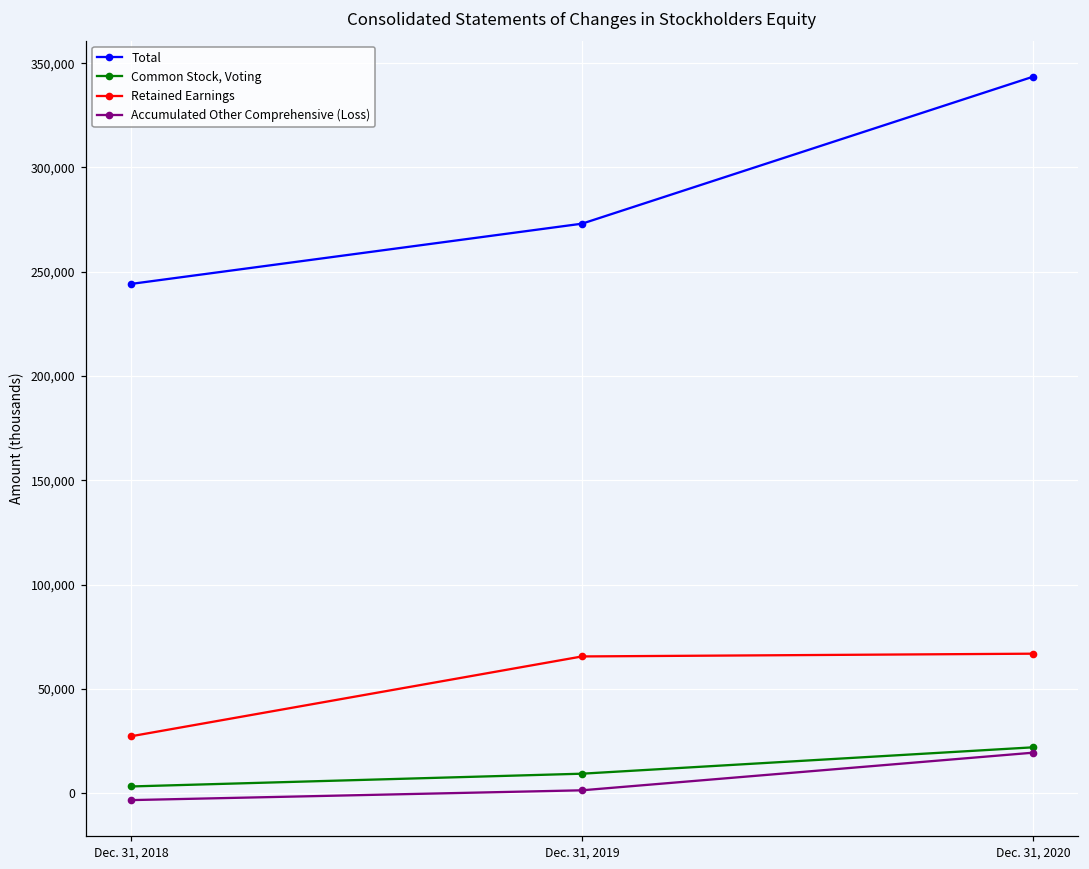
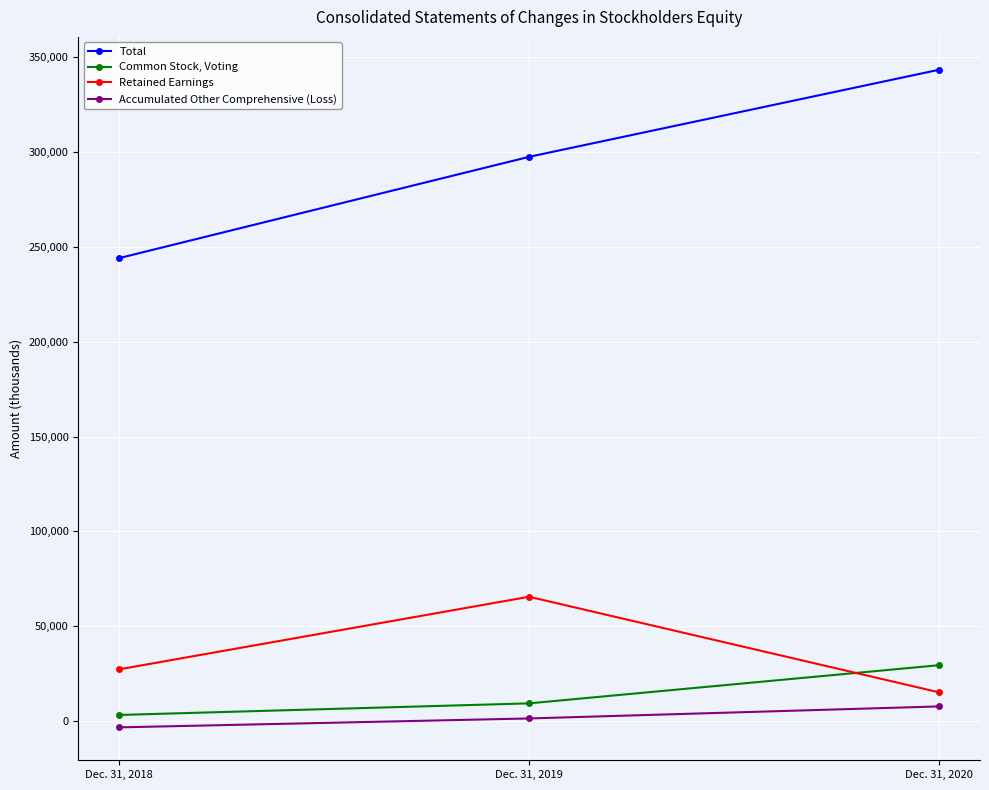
Total, Dec. 31, 2019: 273,000 -> 298,000
Common Stock, Voting, Dec. 31, 2020: 22,000 -> 29,000
Retained Earnings, Dec. 31, 2020: 67,000 -> 15,000
Accumulated Other Comprehensive (Loss), Dec. 31, 2020: 19,000 -> 8,000
